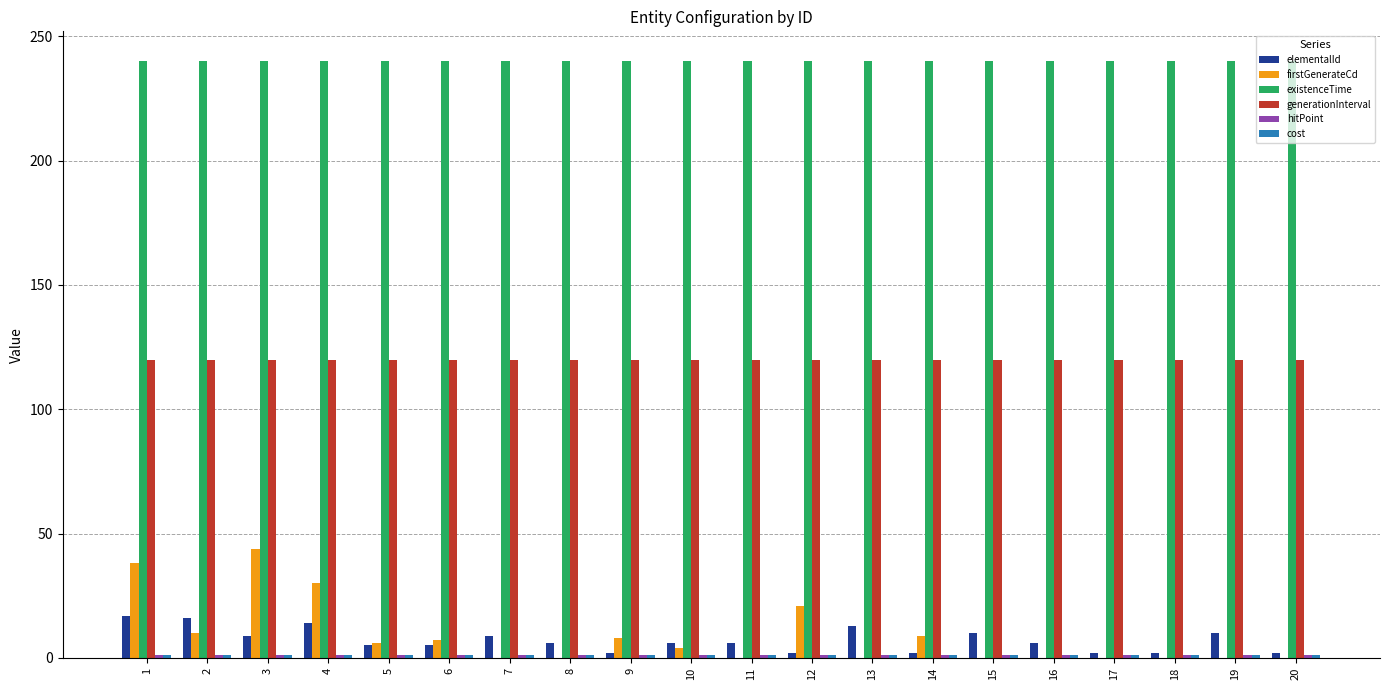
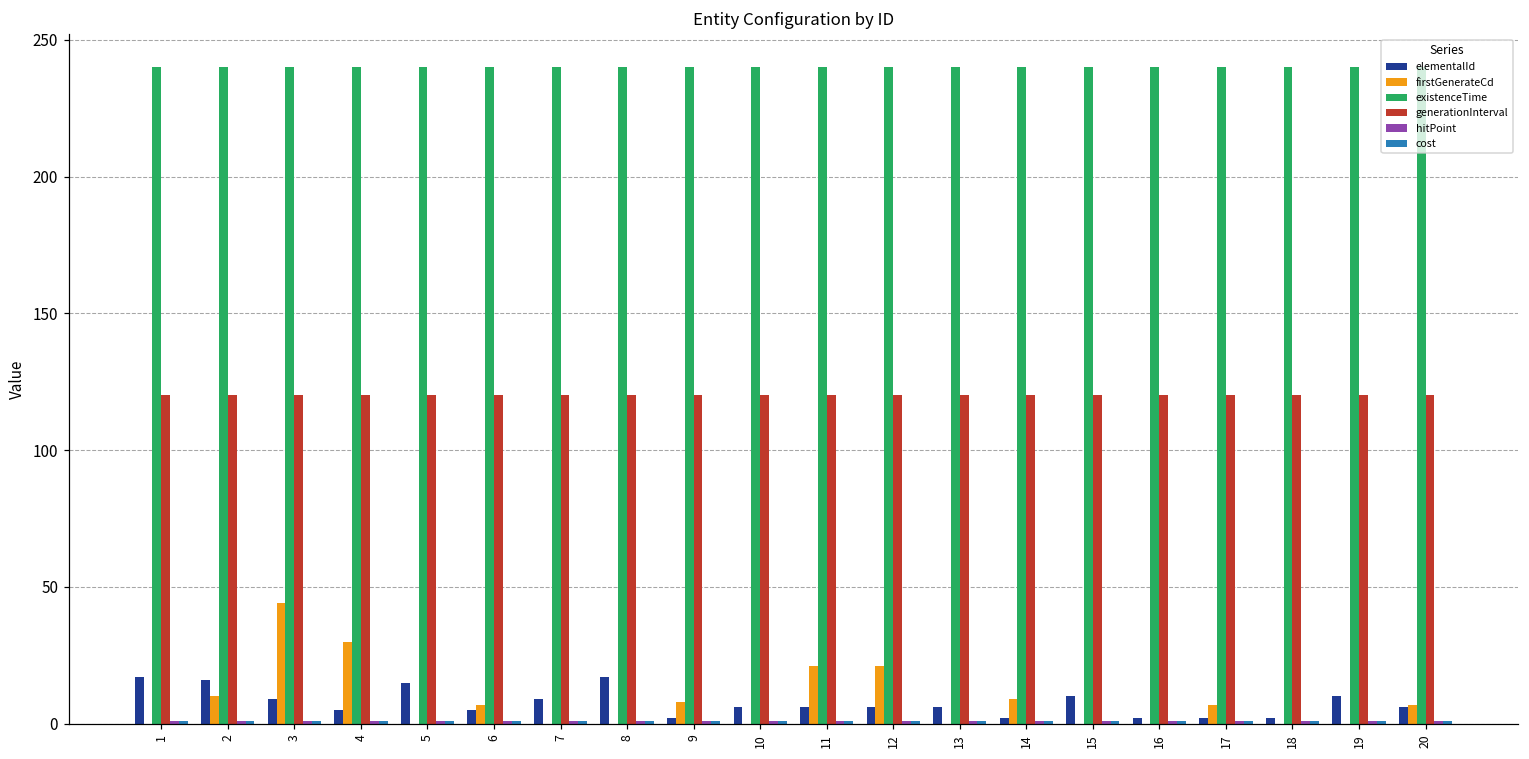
firstGenerateCd, 1: 38 -> 0
elementalId, 4: 14 -> 5
elementalId, 5: 5 -> 15
firstGenerateCd, 5: 6 -> 0
elementalId, 8: 6 -> 17
firstGenerateCd, 10: 4 -> 0
firstGenerateCd, 11: 0 -> 21
elementalId, 12: 2 -> 6
elementalId, 13: 13 -> 6
elementalId, 16: 6 -> 2
firstGenerateCd, 17: 0 -> 7
elementalId, 20: 2 -> 6
firstGenerateCd, 20: 0 -> 7
